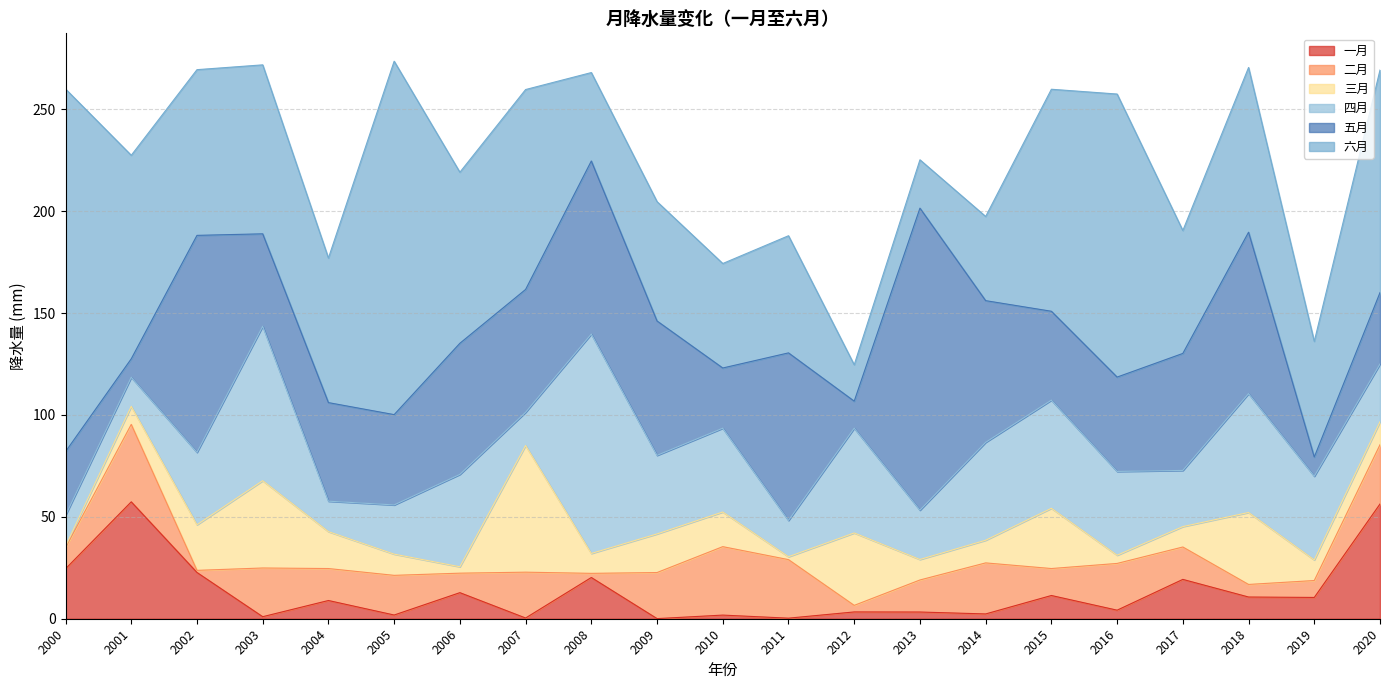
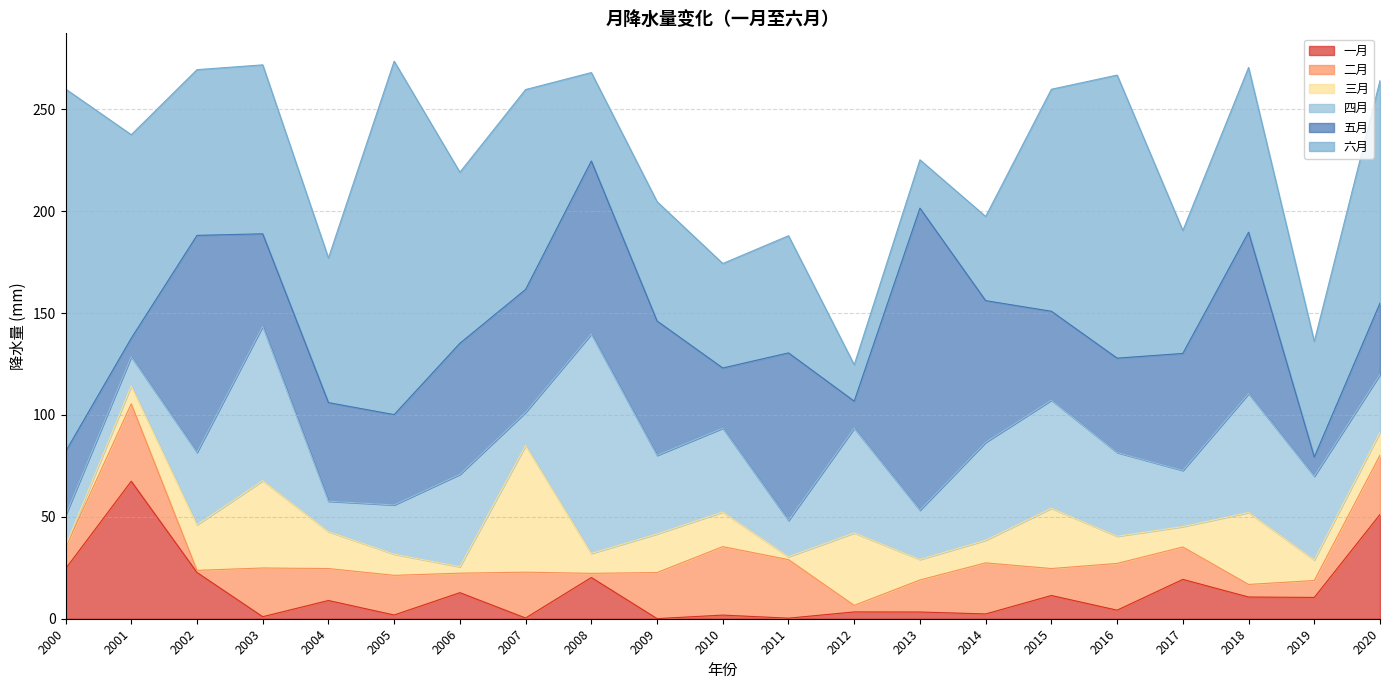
一月, 2001: 57 -> 67
三月, 2016: 4 -> 13
一月, 2020: 56 -> 51
